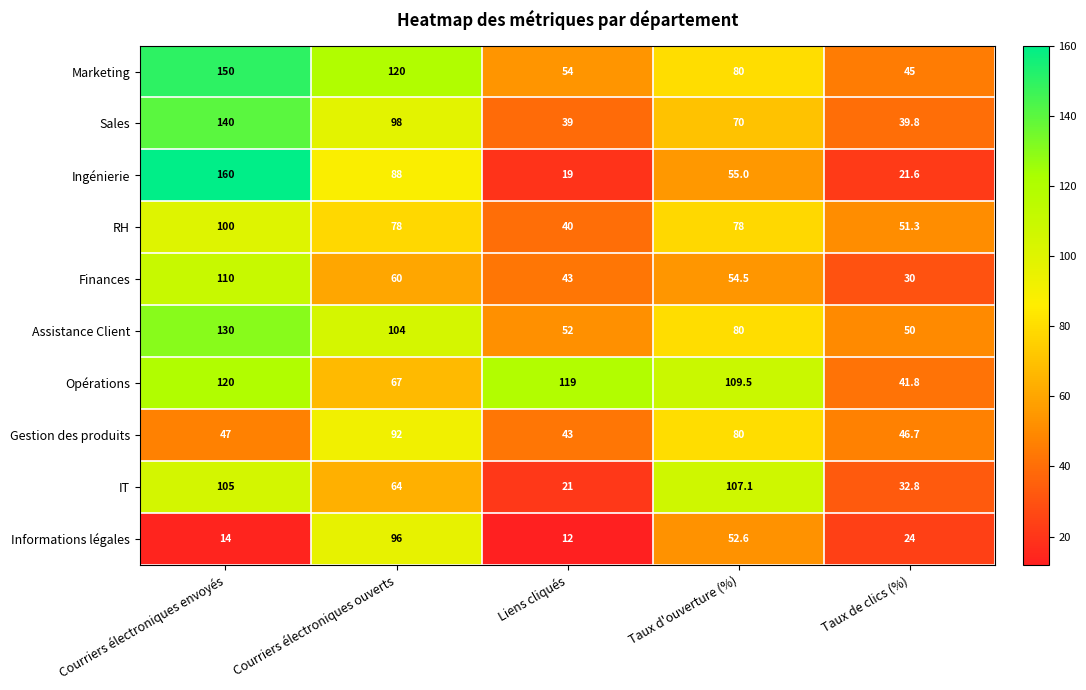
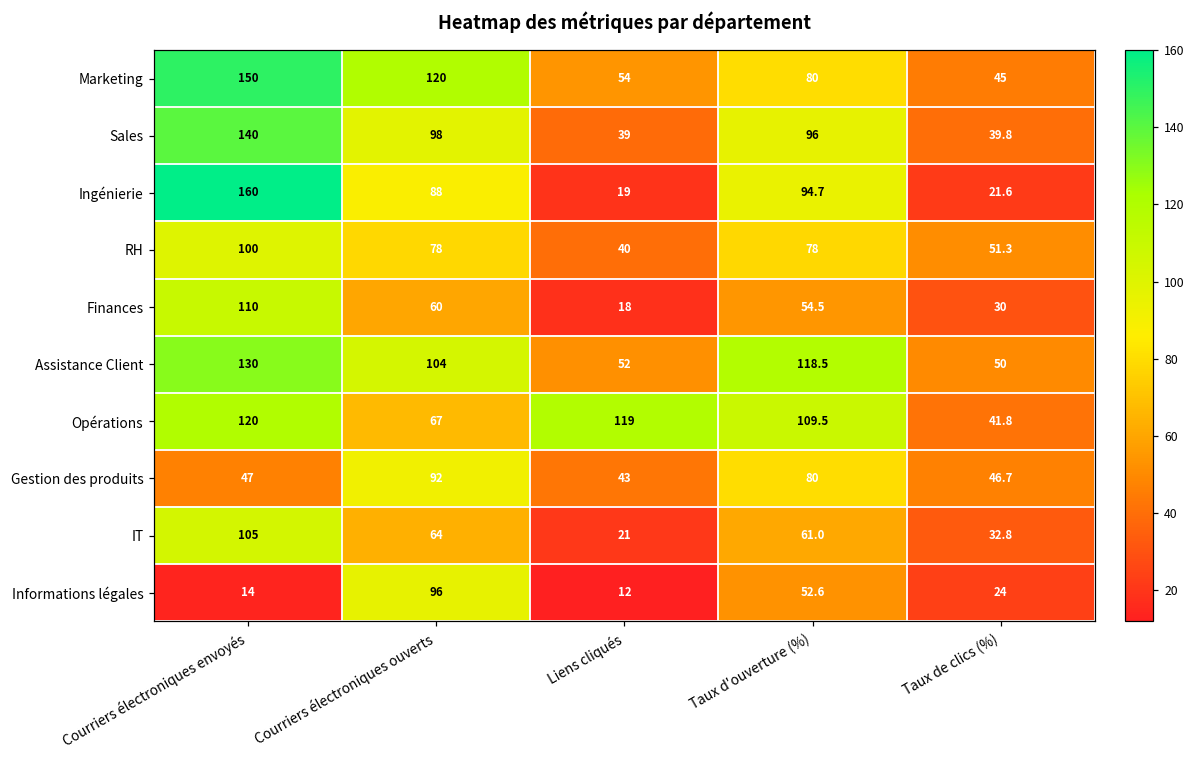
Sales, Taux d'ouverture (%): 70 -> 96
Ingénierie, Taux d'ouverture (%): 55.0 -> 94.7
Finances, Liens cliqués: 43 -> 18
Assistance Client, Taux d'ouverture (%): 80 -> 118.5
IT, Taux d'ouverture (%): 107.1 -> 61.0
